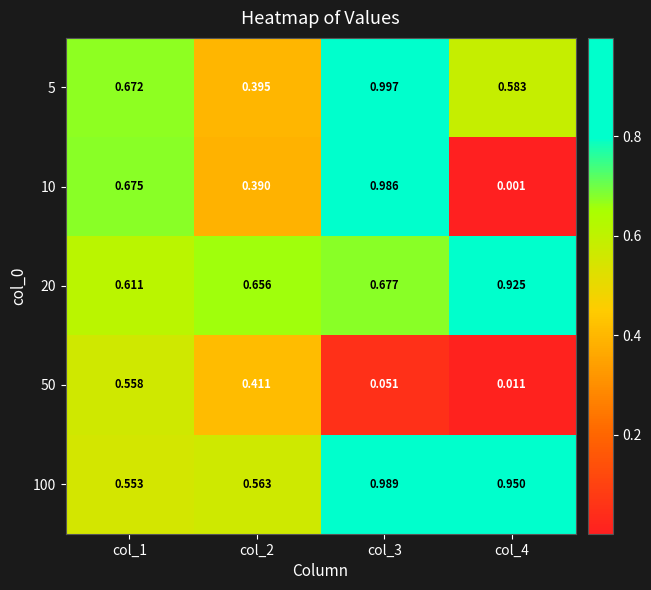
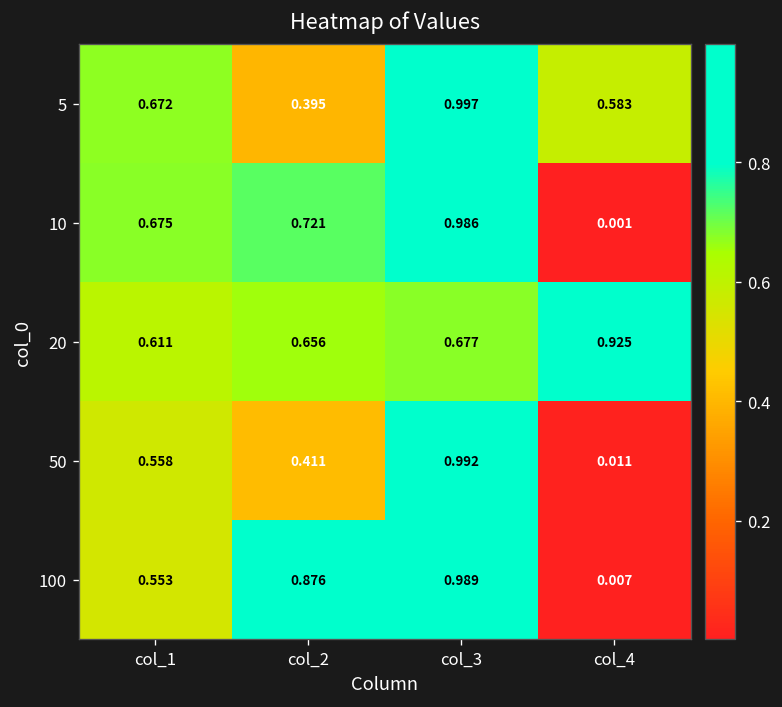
10, col_2: 0.390 -> 0.721
50, col_3: 0.051 -> 0.992
100, col_2: 0.563 -> 0.876
100, col_4: 0.950 -> 0.007
